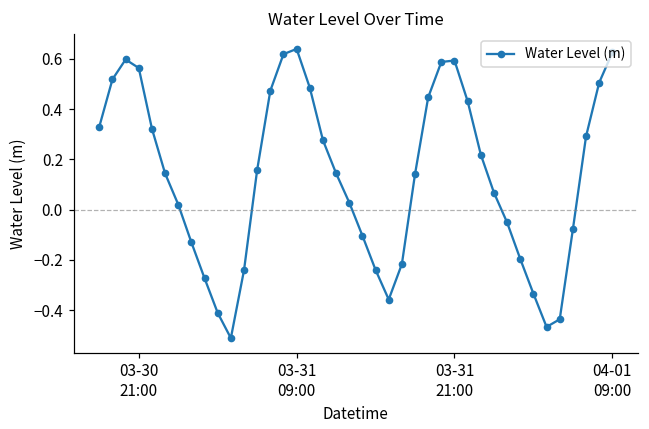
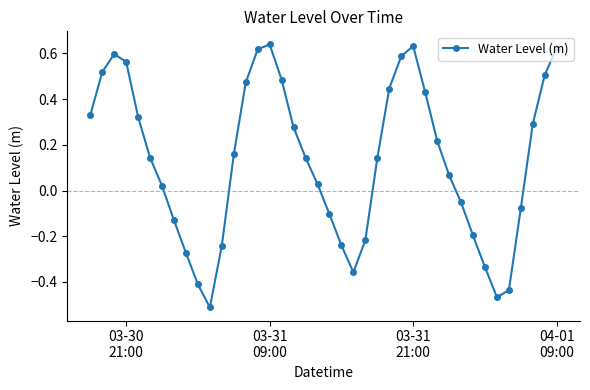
03-31 21:00: 0.59 -> 0.63
